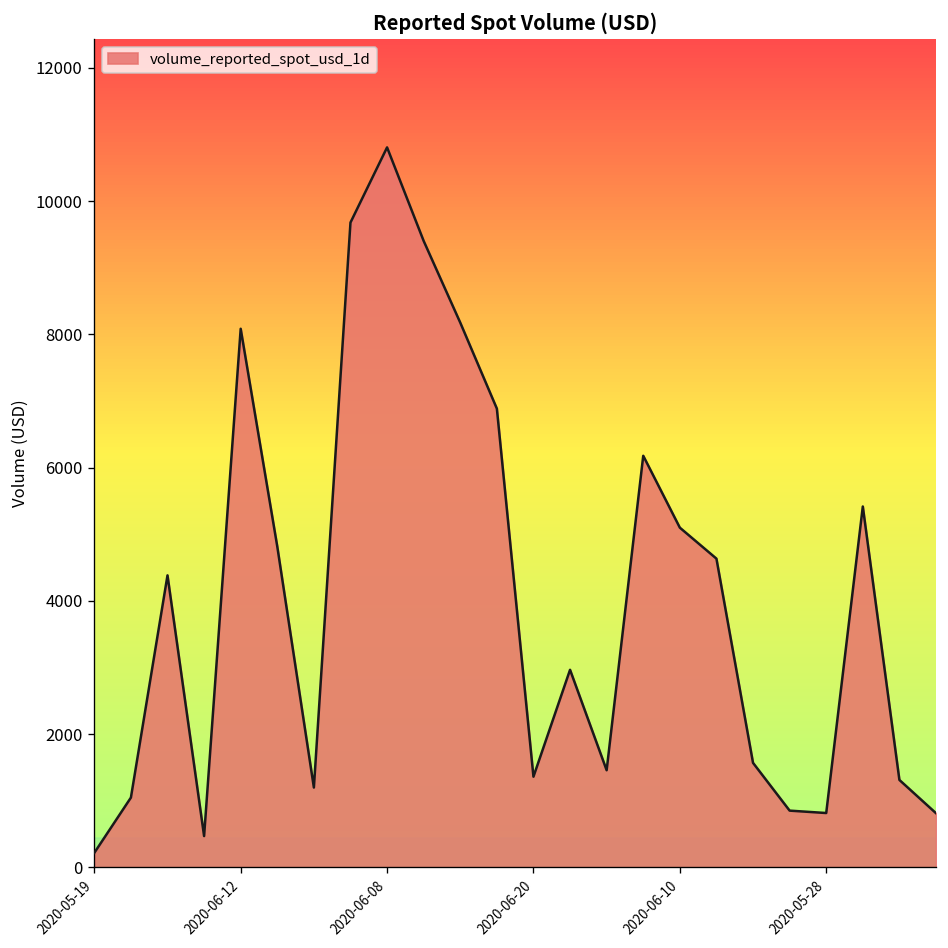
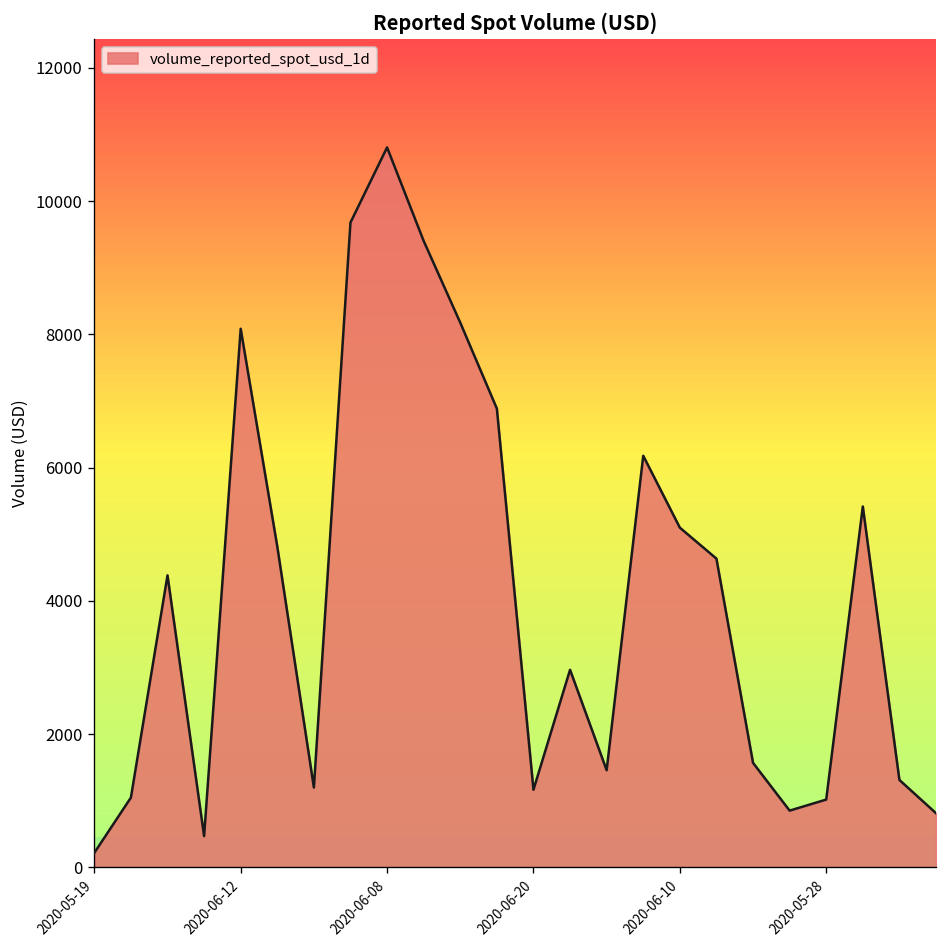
2020-06-20: 1400 -> 1200
2020-05-28: 800 -> 1000
